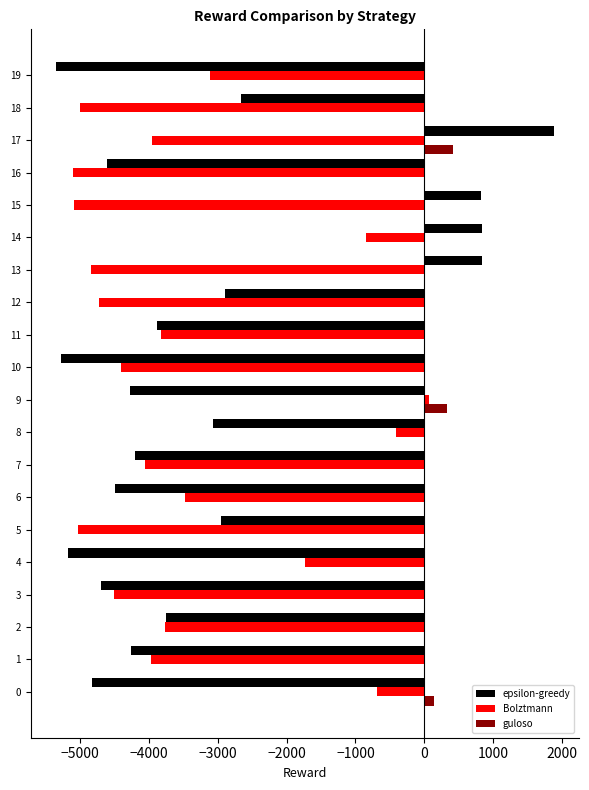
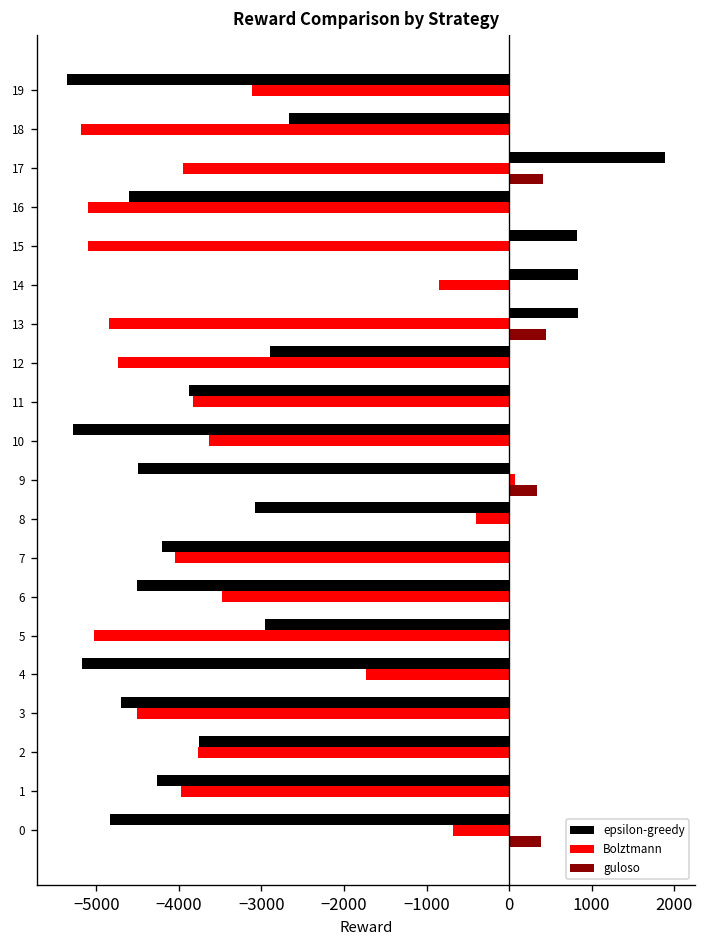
Bolztmann, 18: -5000 -> -5200
guloso, 13: 0 -> 400
Bolztmann, 10: -4400 -> -3600
epsilon-greedy, 9: -4300 -> -4500
guloso, 0: 100 -> 400
